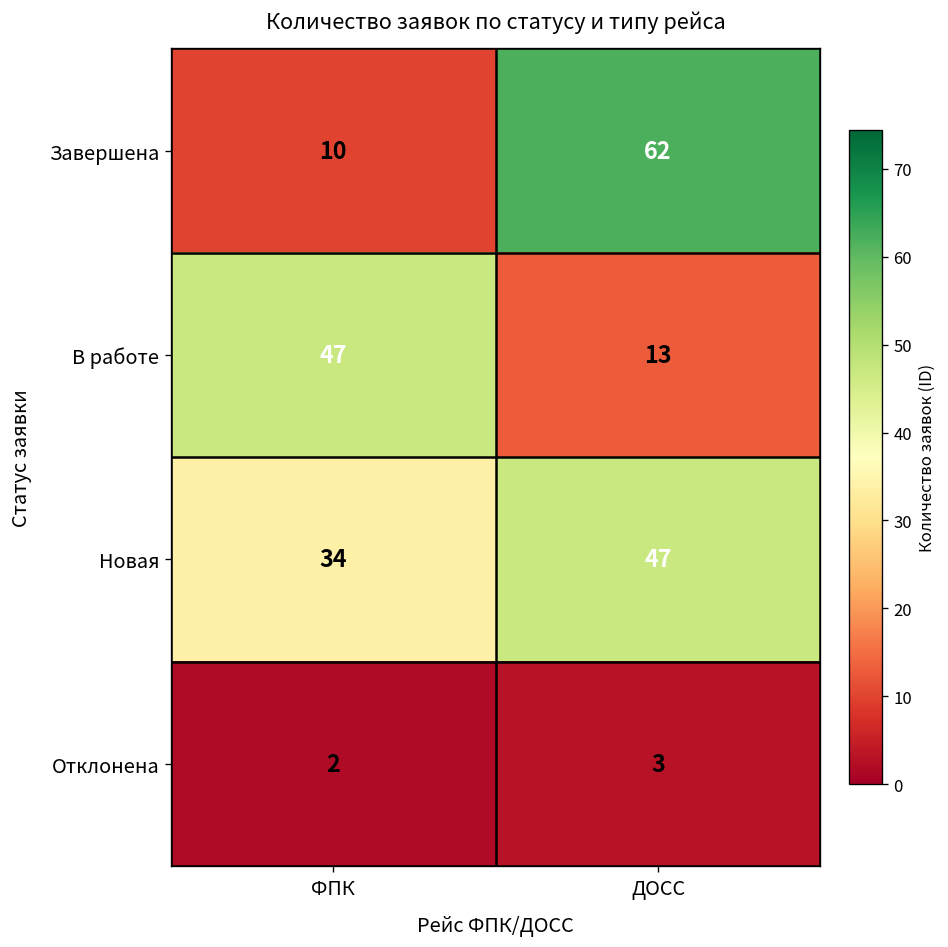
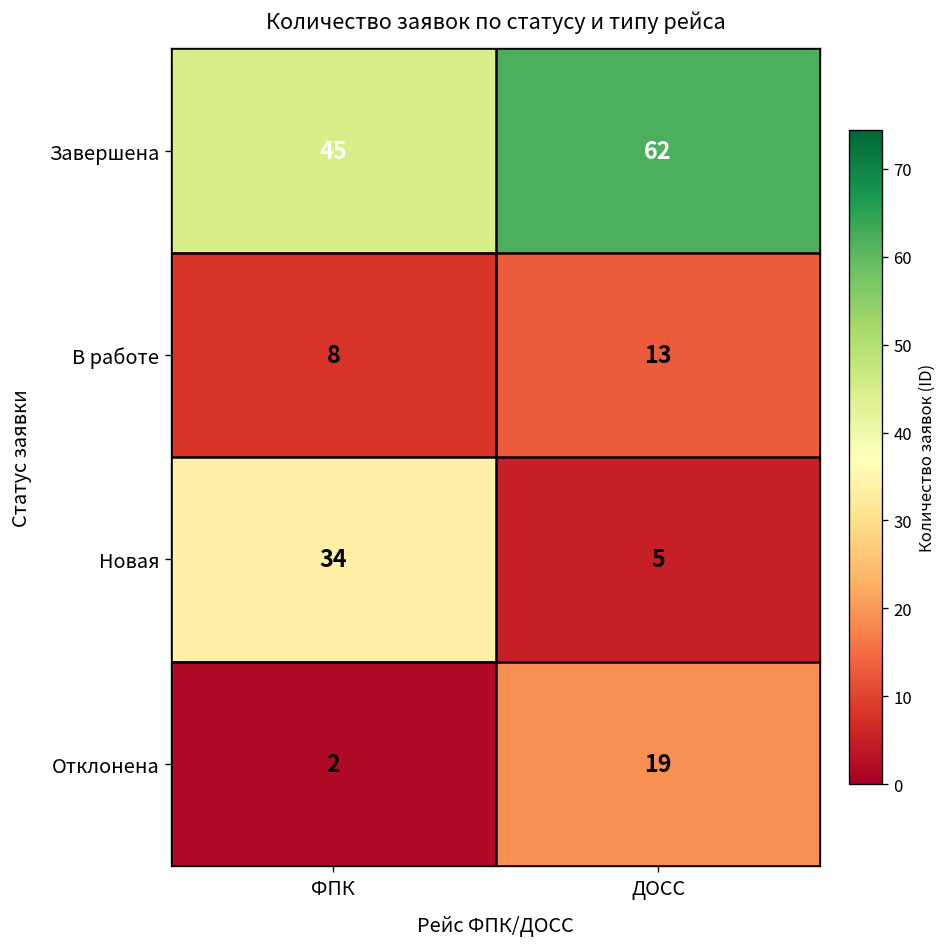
Завершена, ФПК: 10 -> 45
В работе, ФПК: 47 -> 8
Новая, ДОСС: 47 -> 5
Отклонена, ДОСС: 3 -> 19
